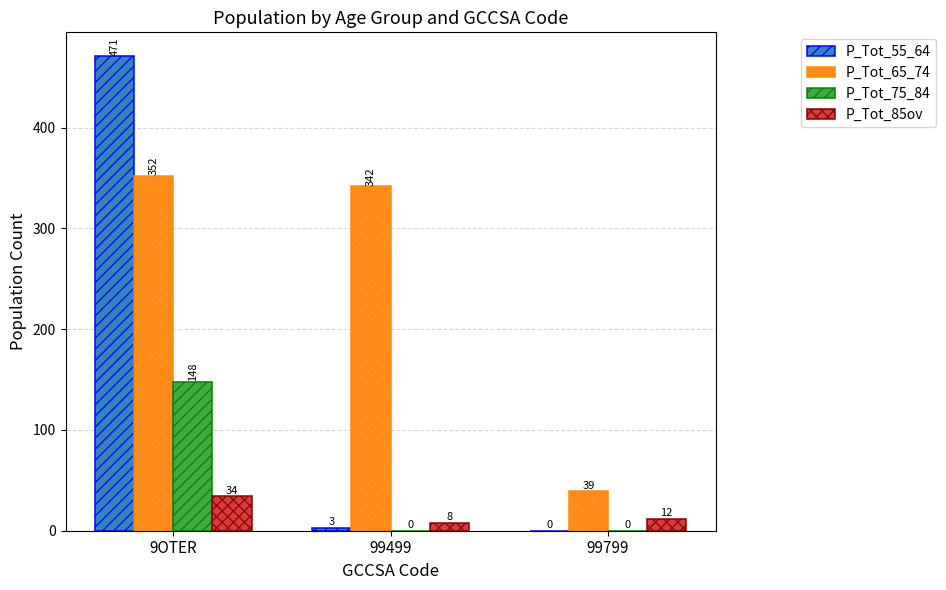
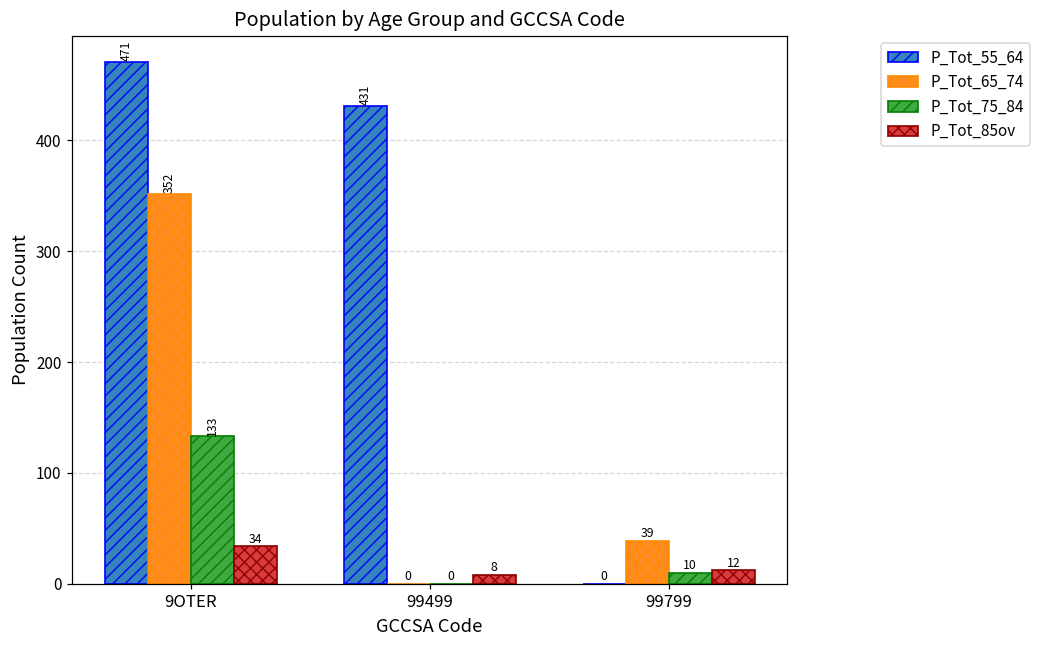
P_Tot_75_84, 9OTER: 148 -> 133
P_Tot_55_64, 99499: 3 -> 431
P_Tot_65_74, 99499: 342 -> 0
P_Tot_75_84, 99799: 0 -> 10
